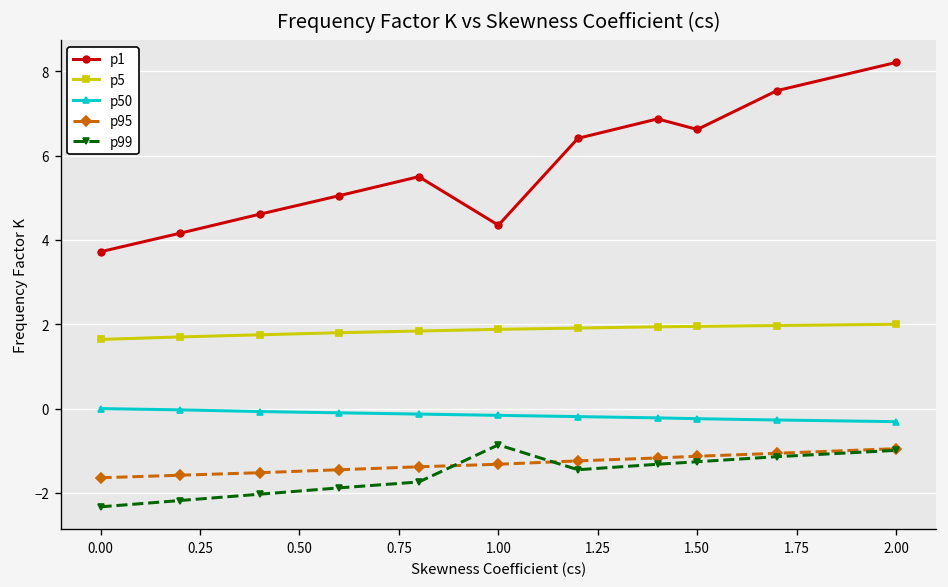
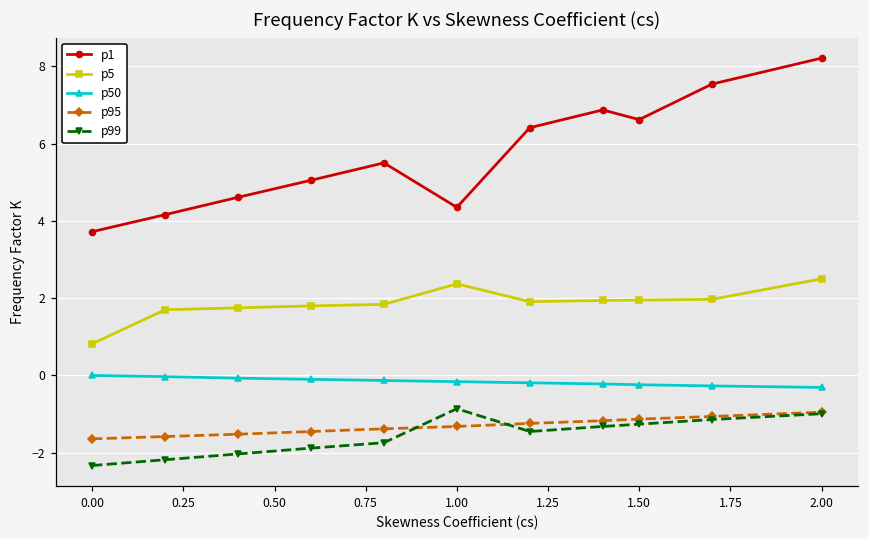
p5, 0.00: 1.6 -> 0.8
p5, 1.00: 1.9 -> 2.4
p5, 2.00: 2.0 -> 2.5
